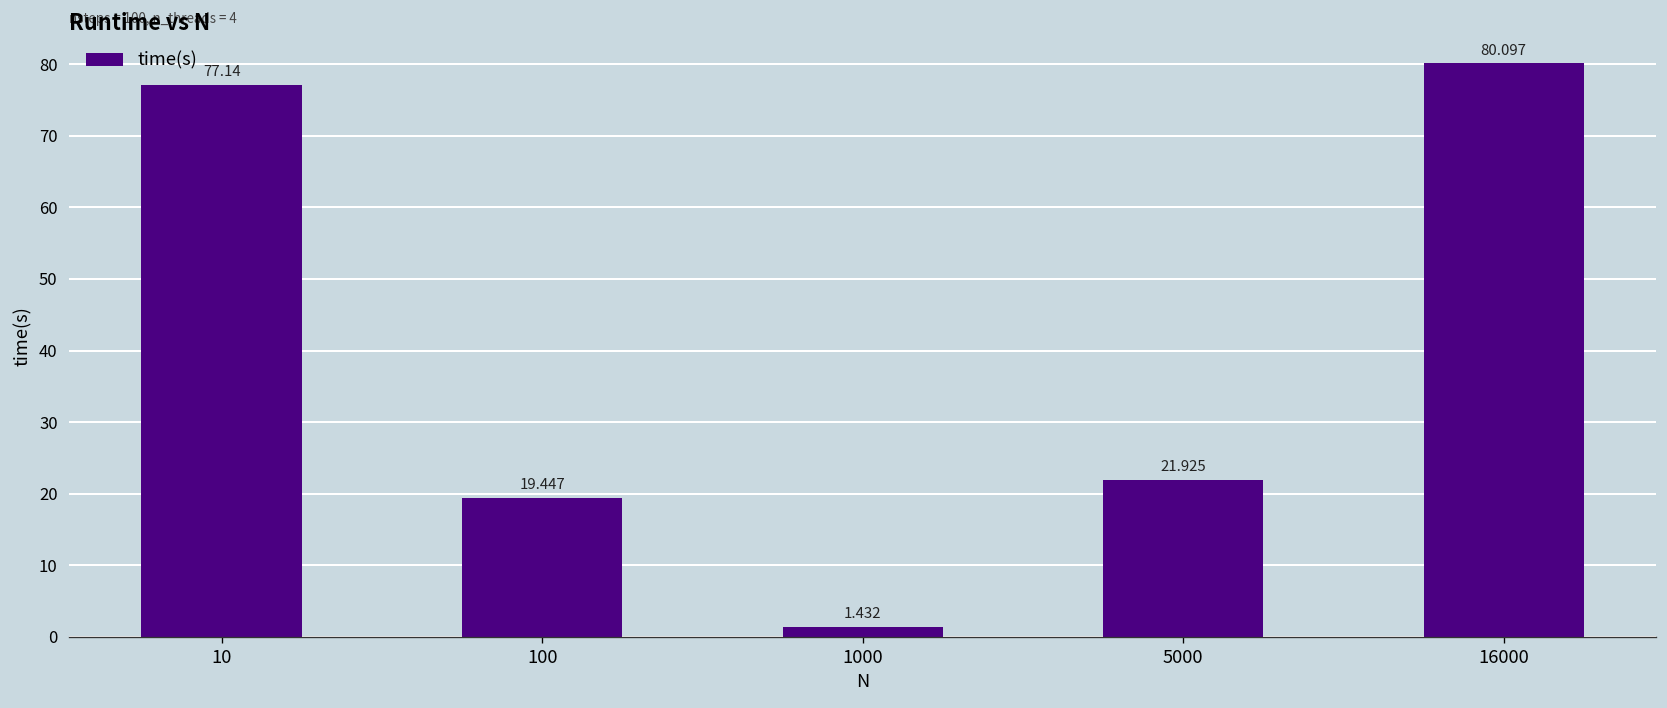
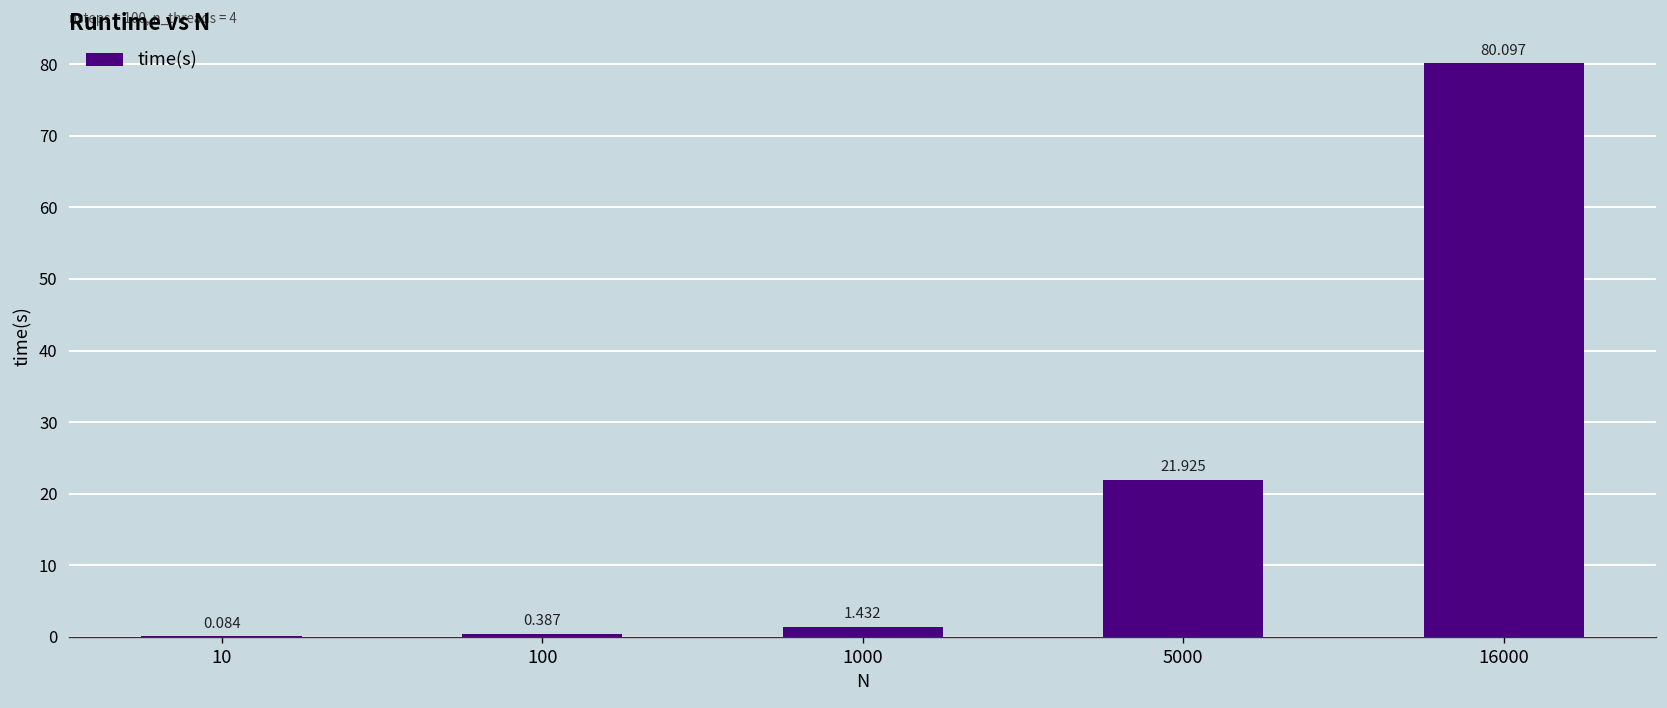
10: 77.14 -> 0.084
100: 19.447 -> 0.387
